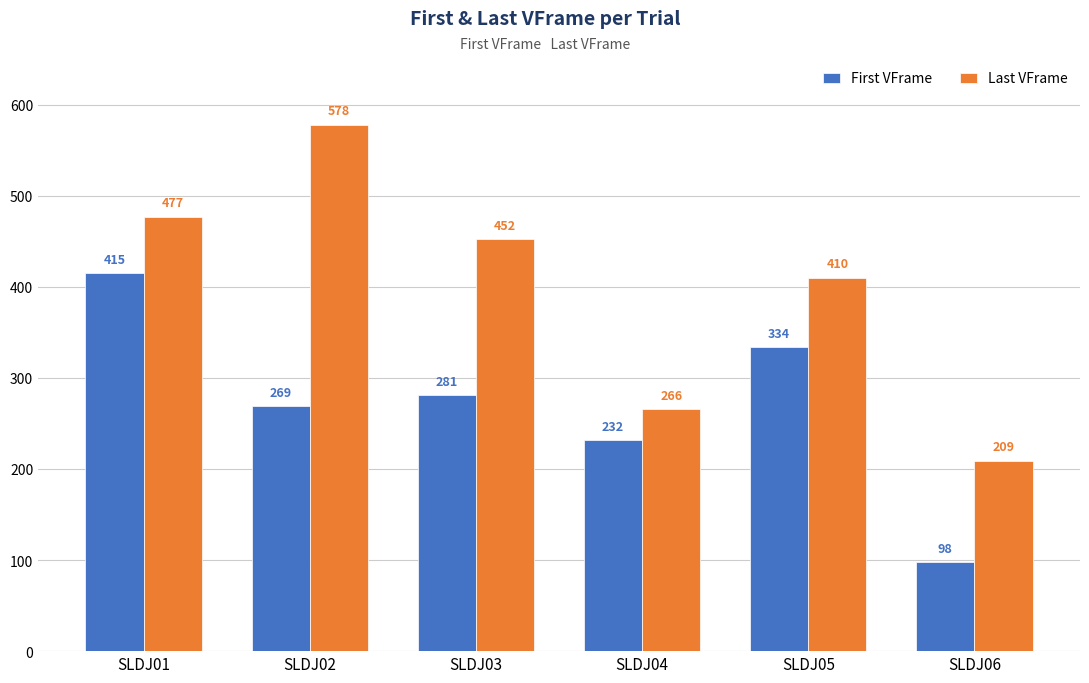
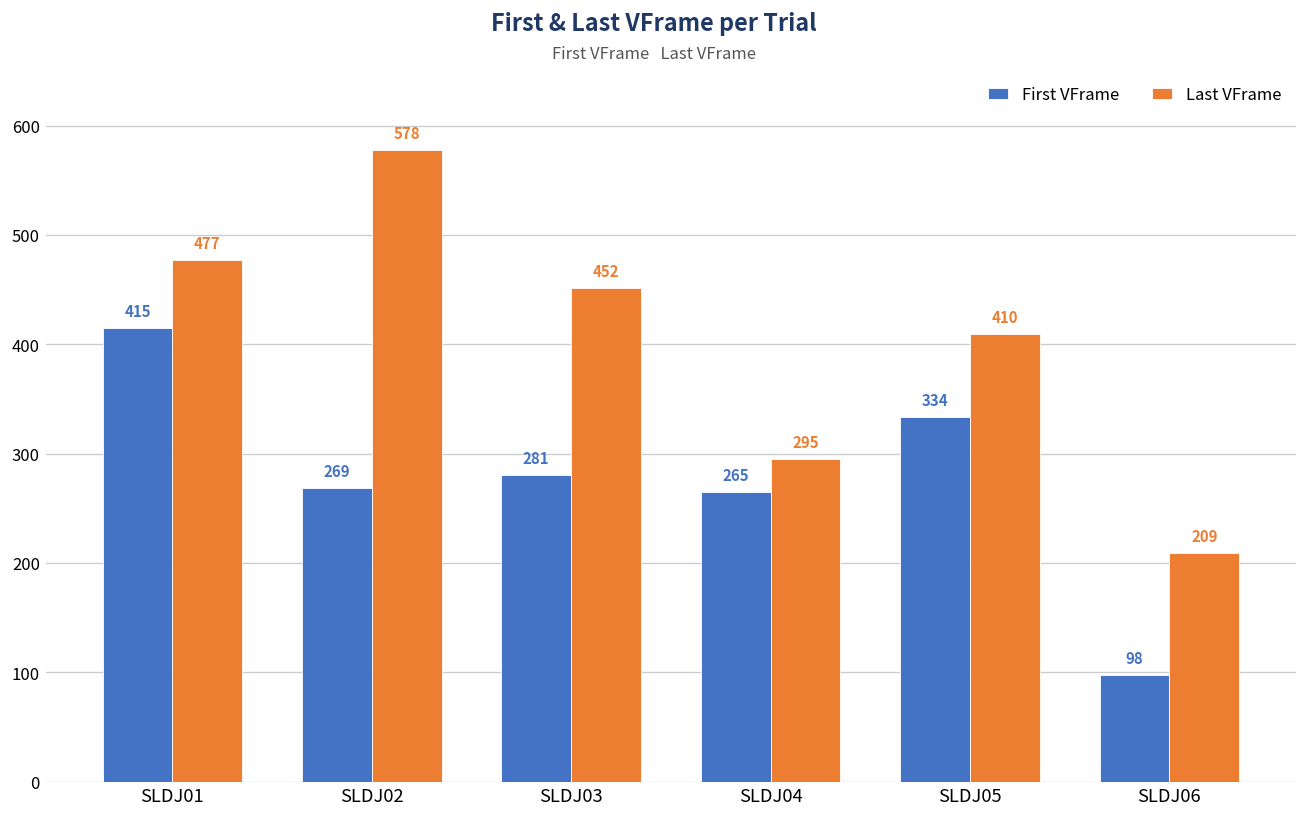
First VFrame, SLDJ04: 232 -> 265
Last VFrame, SLDJ04: 266 -> 295
